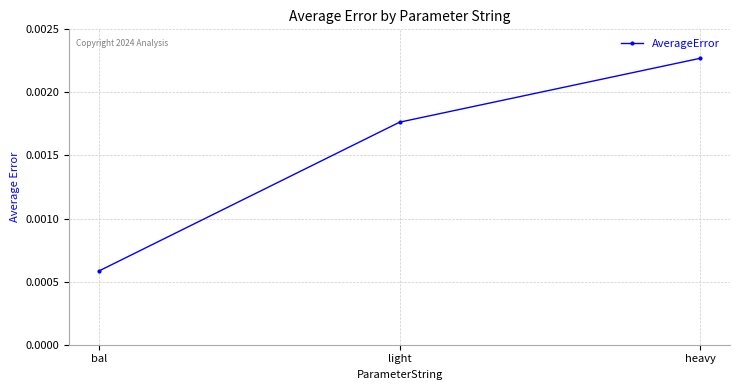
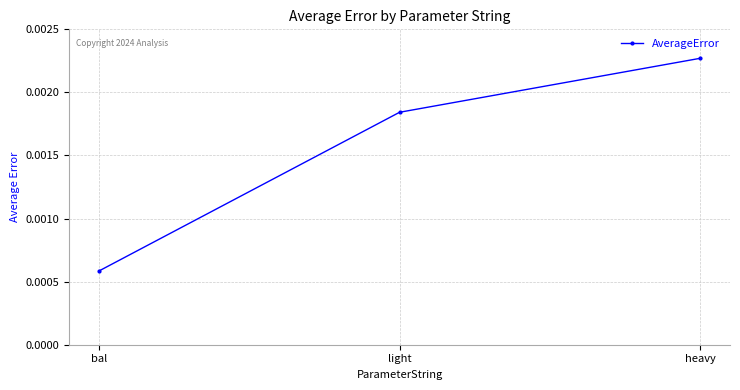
light: 0.00176 -> 0.00184
